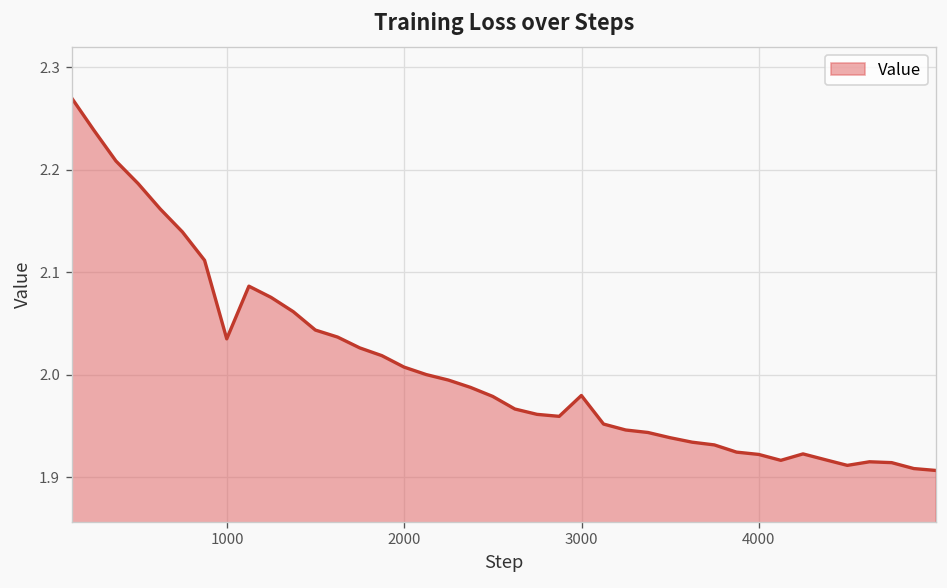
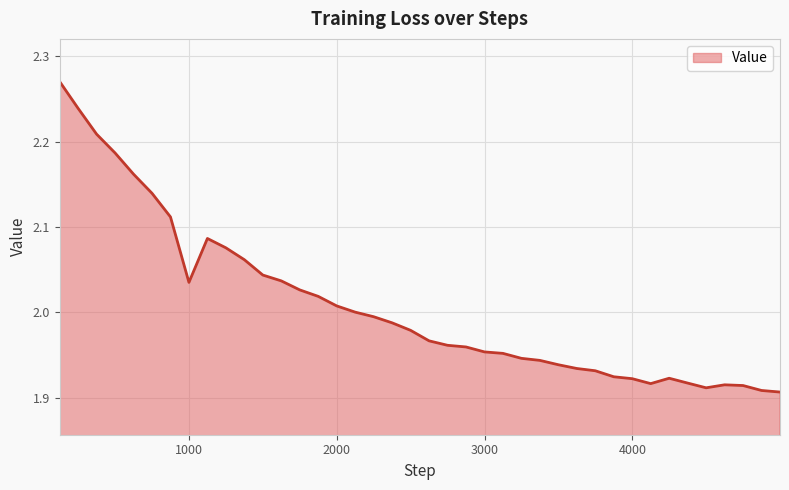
3000: 1.98 -> 1.95
